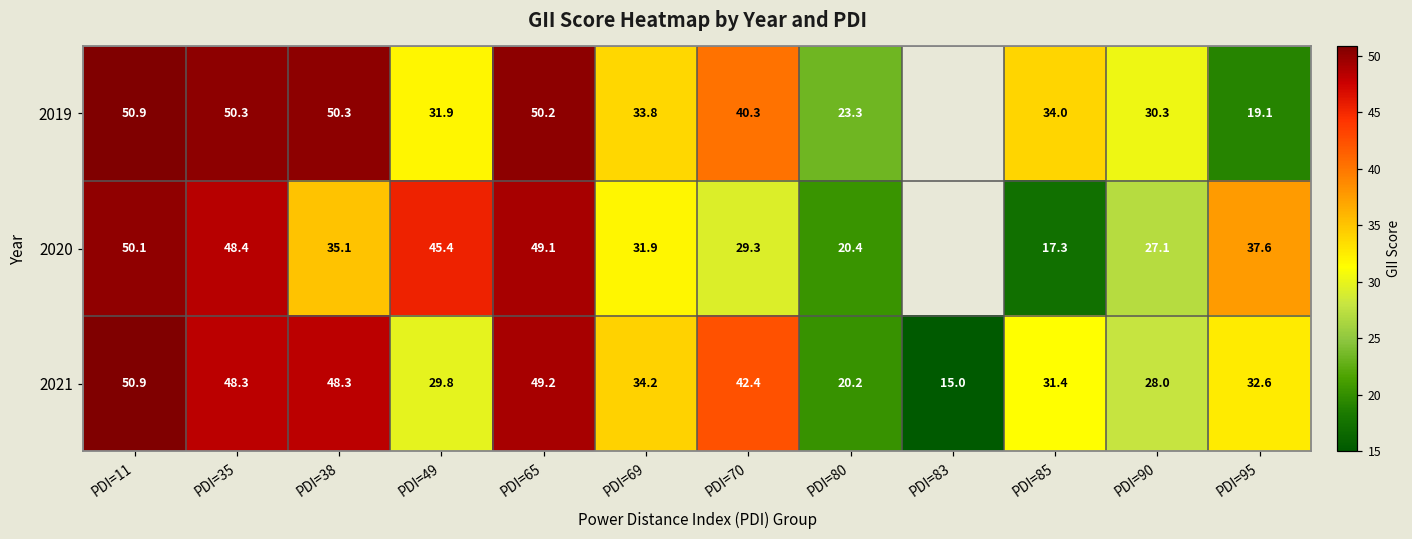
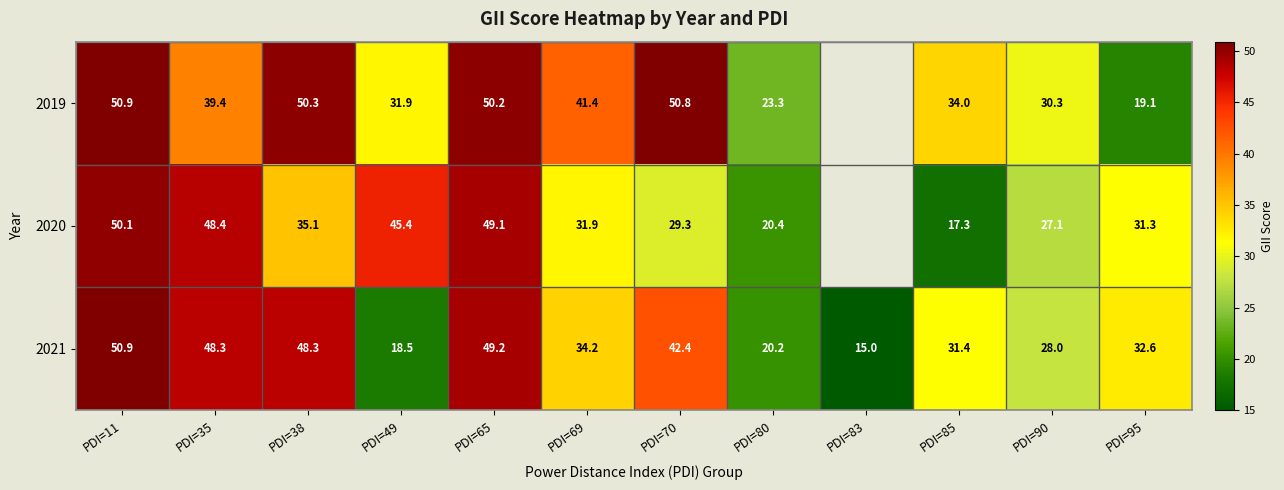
2019, PDI=35: 50.3 -> 39.4
2019, PDI=69: 33.8 -> 41.4
2019, PDI=70: 40.3 -> 50.8
2020, PDI=95: 37.6 -> 31.3
2021, PDI=49: 29.8 -> 18.5
